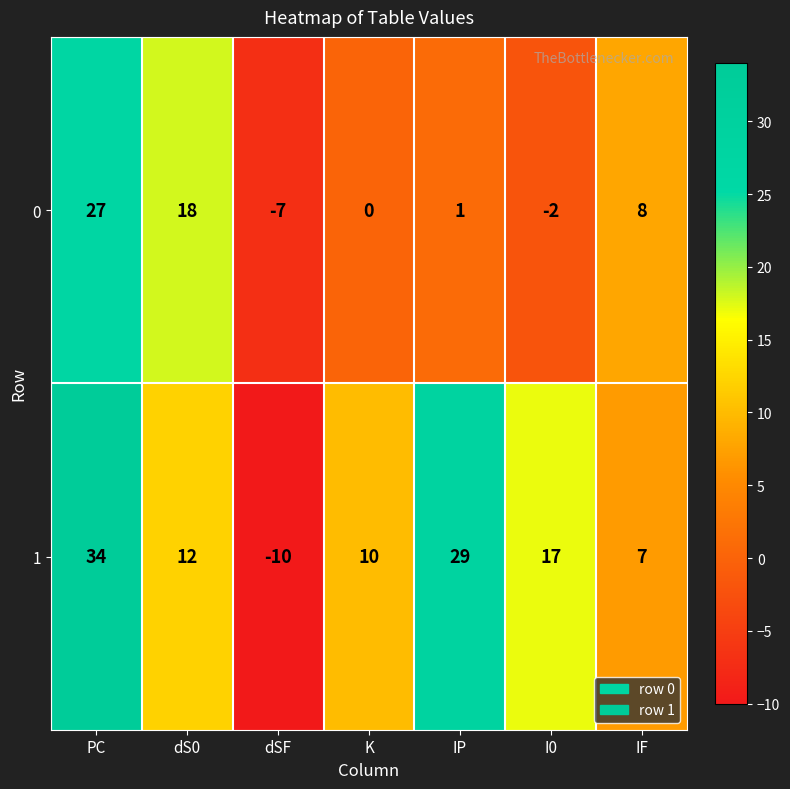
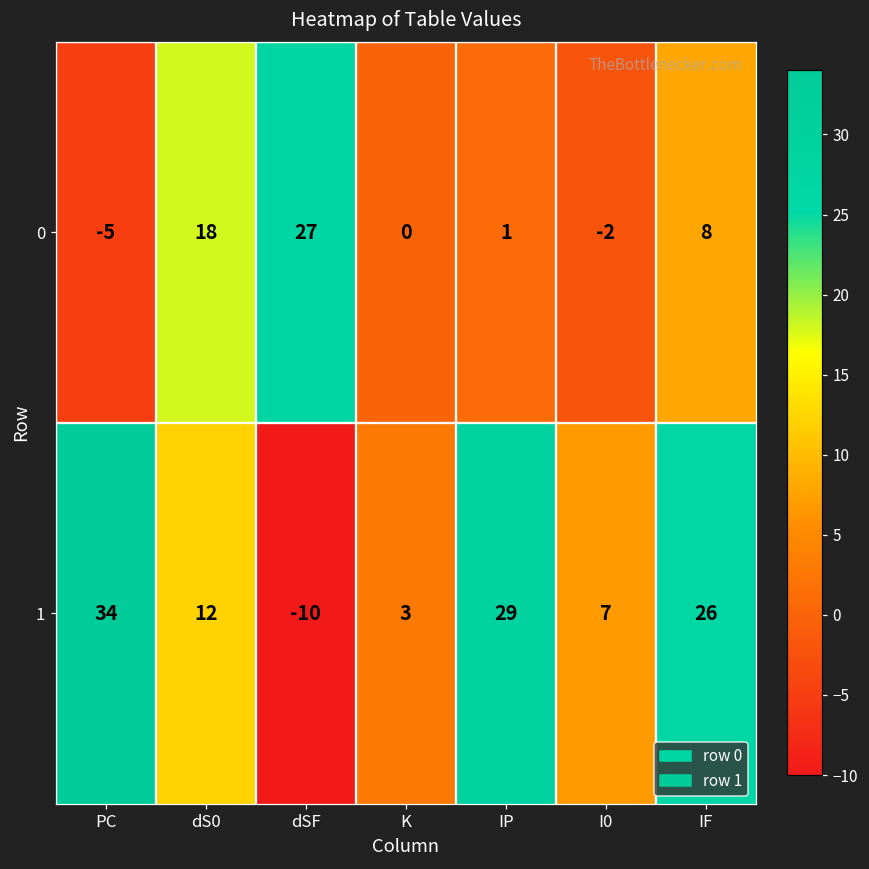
0, PC: 27 -> -5
0, dSF: -7 -> 27
1, K: 10 -> 3
1, I0: 17 -> 7
1, IF: 7 -> 26
